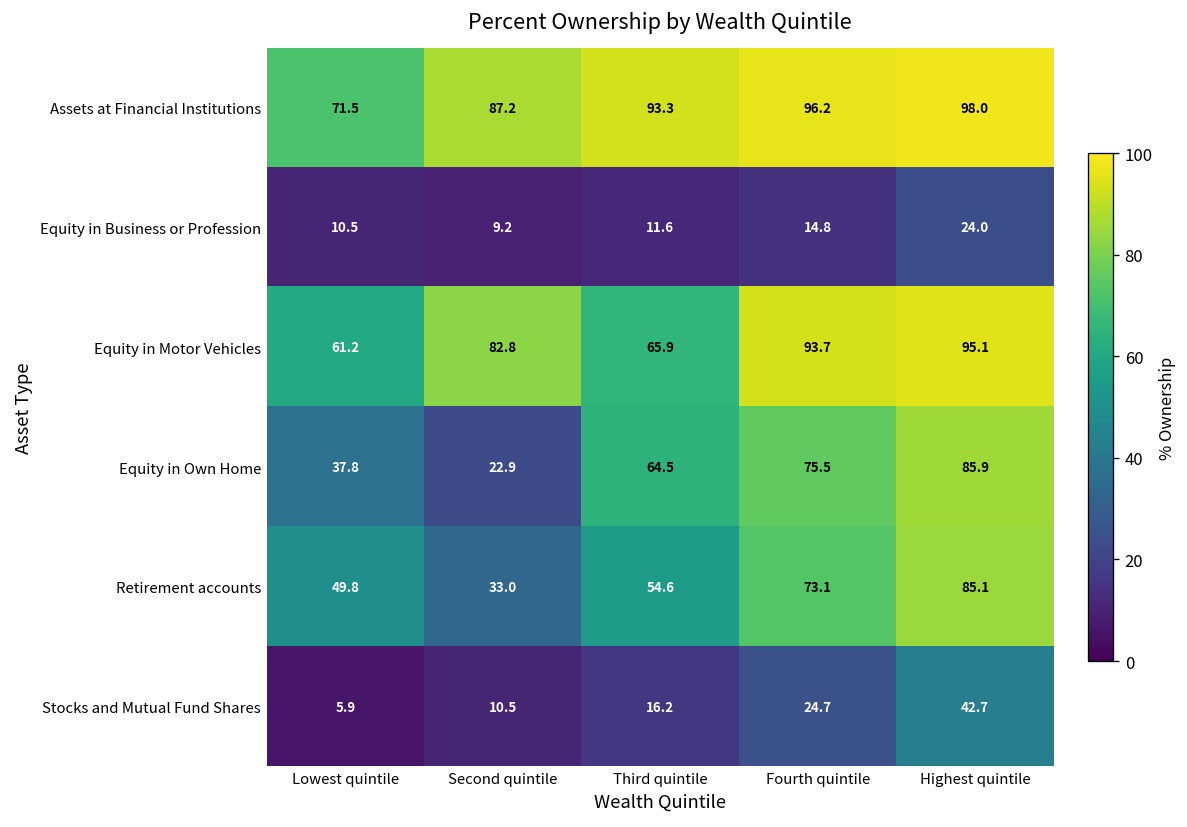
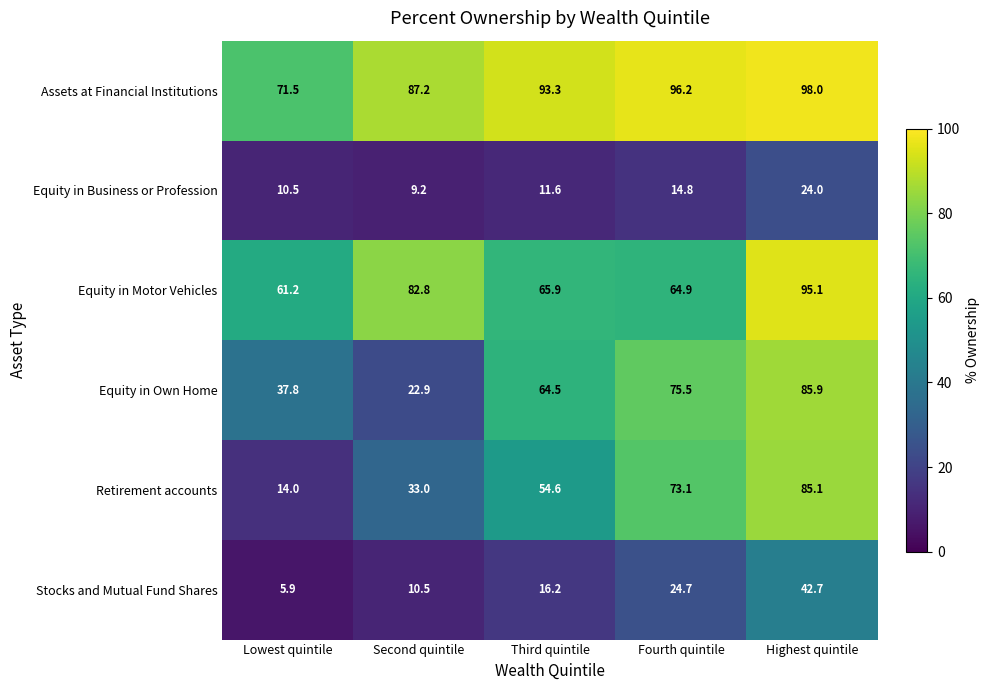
Equity in Motor Vehicles, Fourth quintile: 93.7 -> 64.9
Retirement accounts, Lowest quintile: 49.8 -> 14.0
